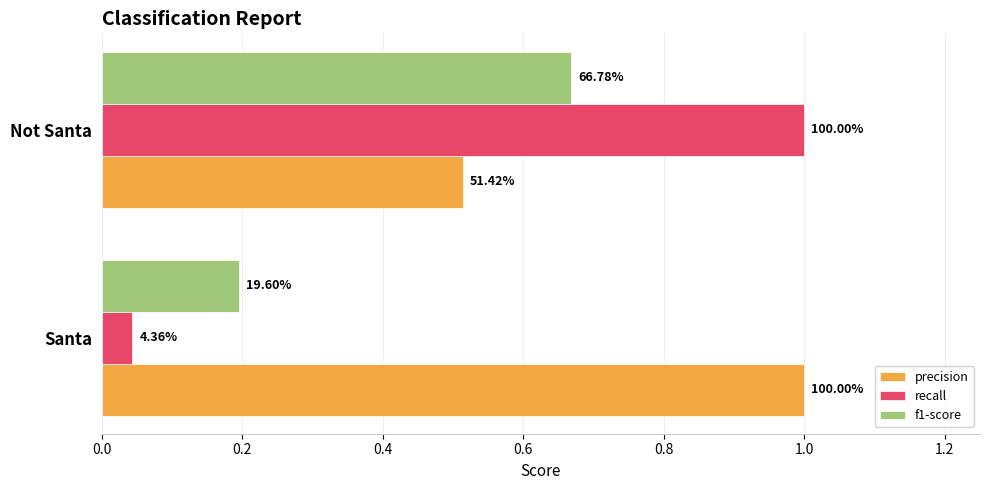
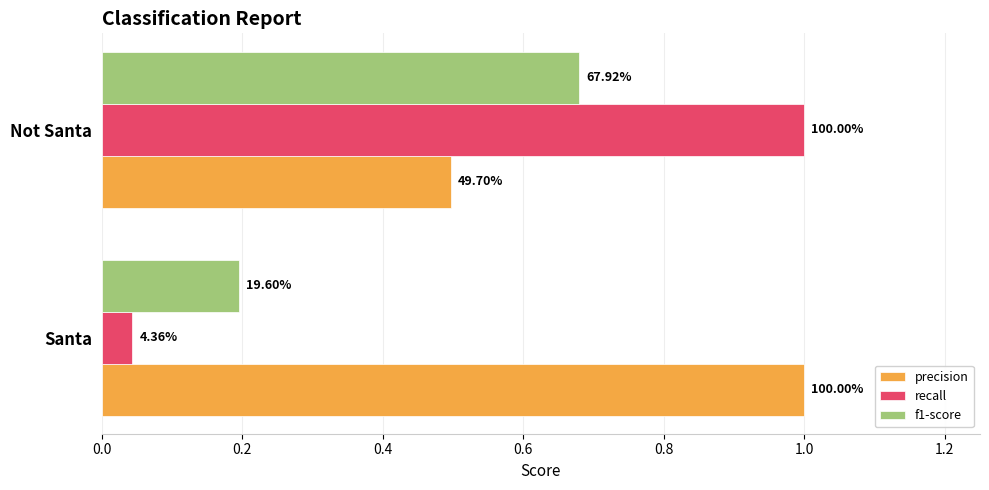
f1-score, Not Santa: 66.78% -> 67.92%
precision, Not Santa: 51.42% -> 49.70%
